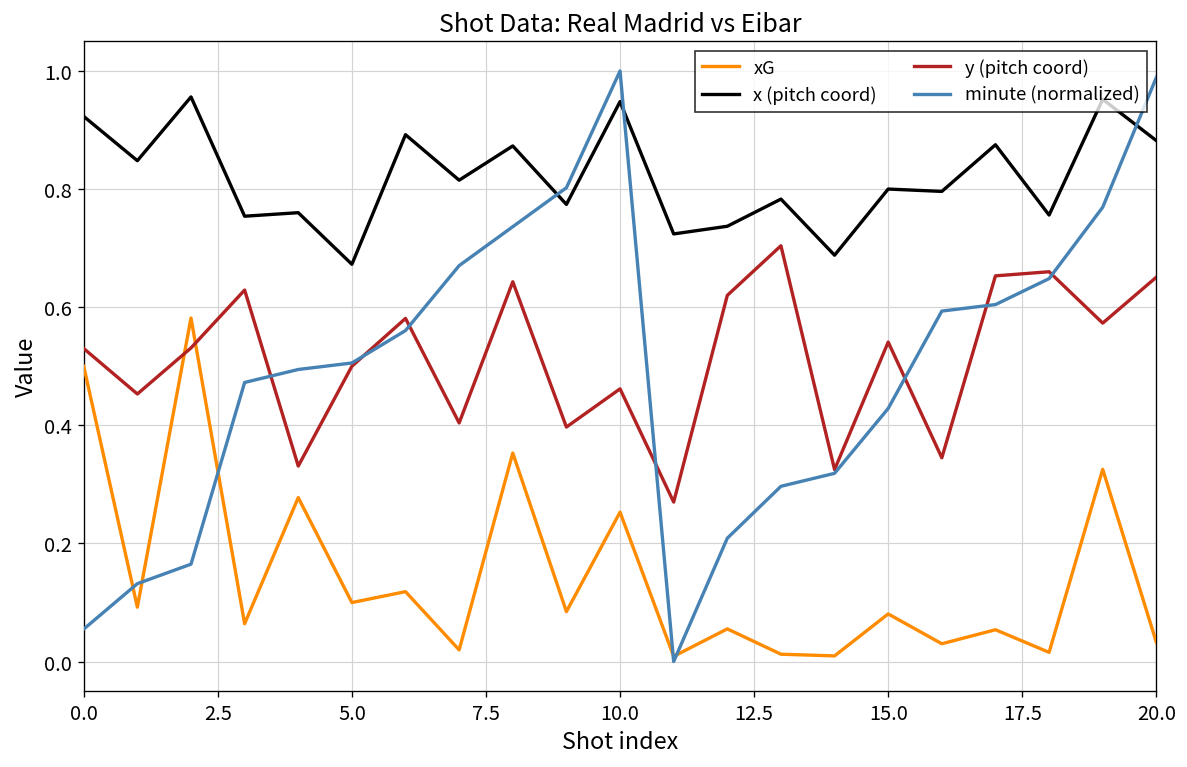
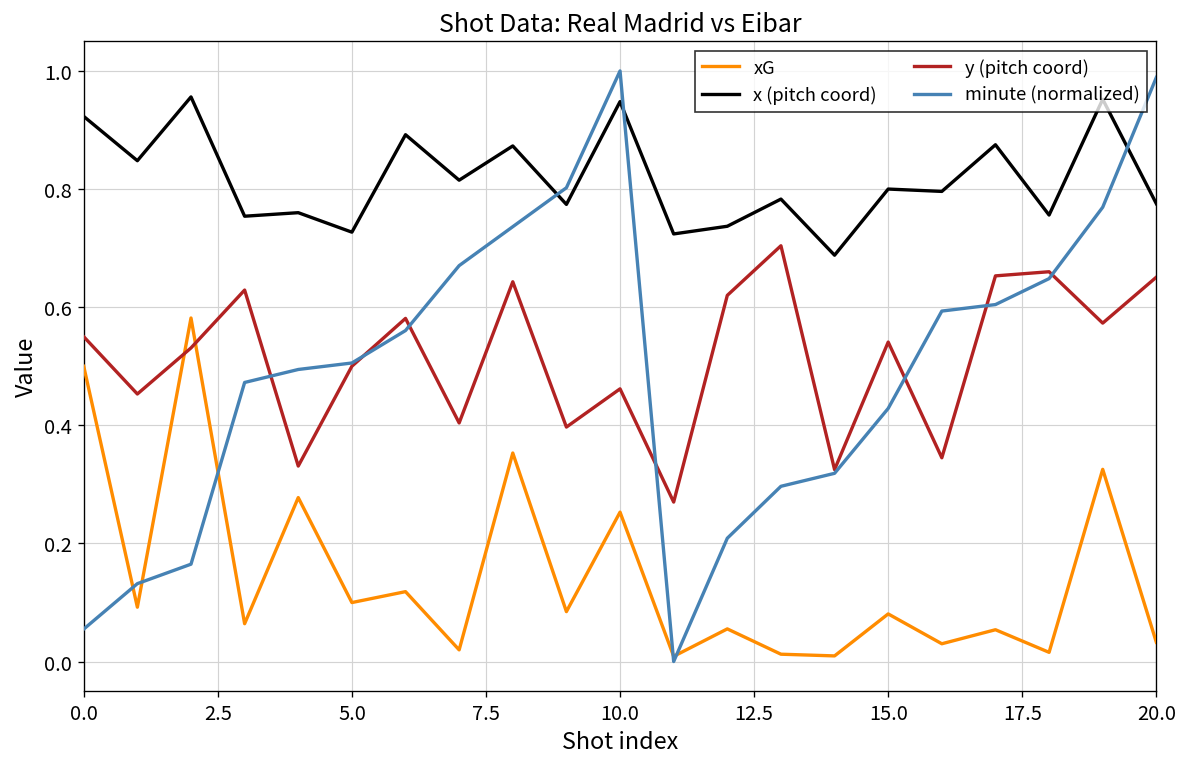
y (pitch coord), 0.0: 0.53 -> 0.55
x (pitch coord), 5.0: 0.67 -> 0.73
x (pitch coord), 20.0: 0.88 -> 0.78
